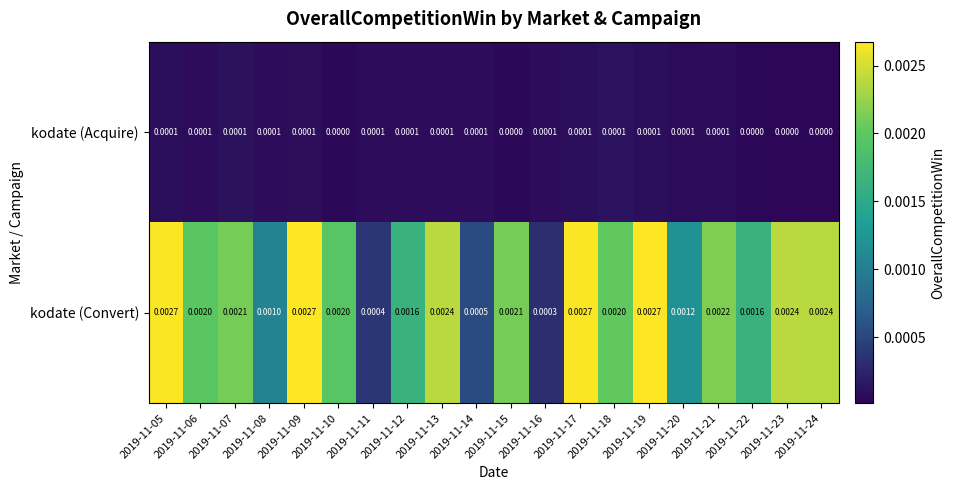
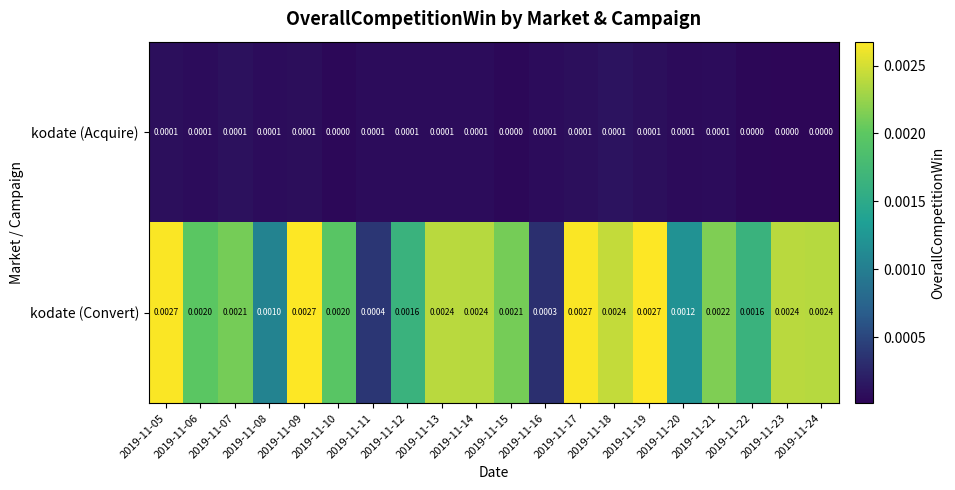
kodate (Convert), 2019-11-14: 0.0005 -> 0.0024
kodate (Convert), 2019-11-18: 0.0020 -> 0.0024
